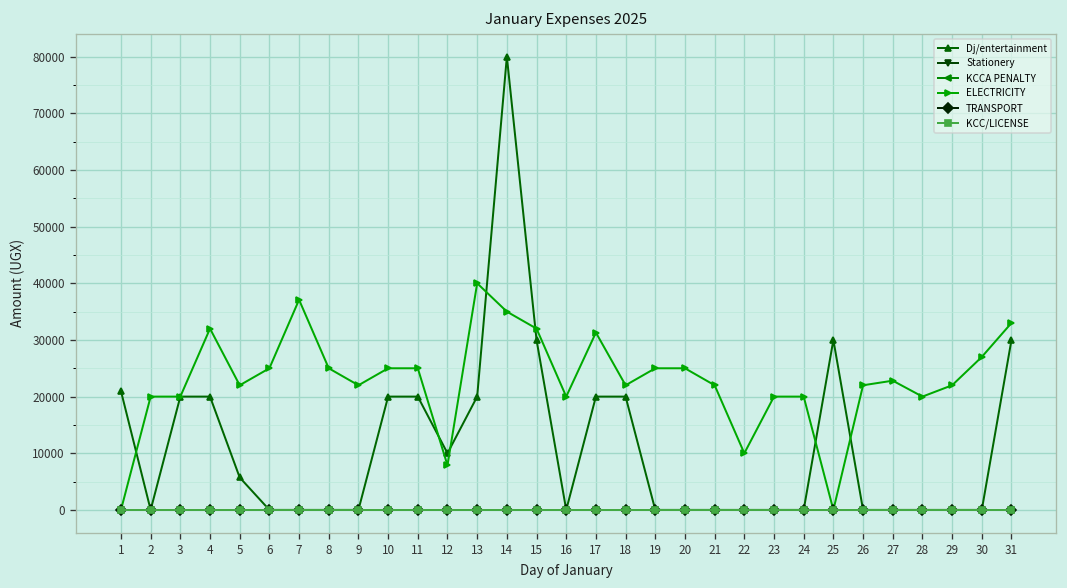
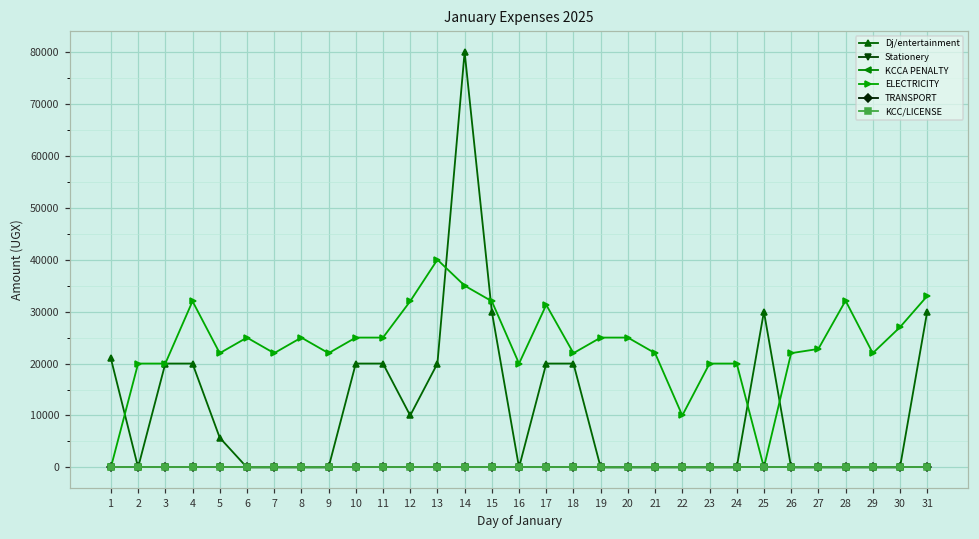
ELECTRICITY, 7: 37000 -> 22000
ELECTRICITY, 12: 8000 -> 32000
ELECTRICITY, 28: 20000 -> 32000
